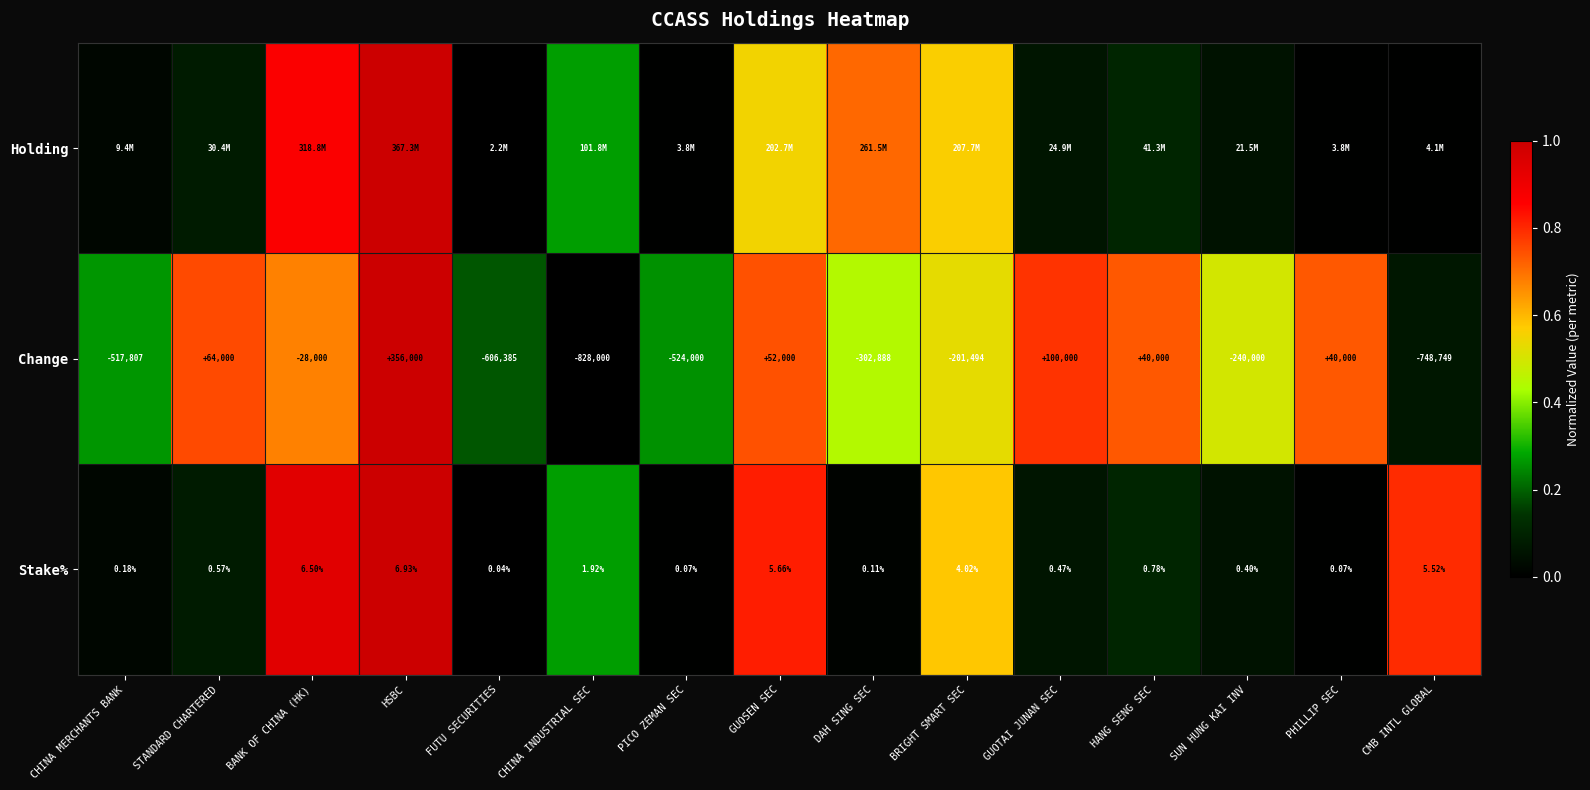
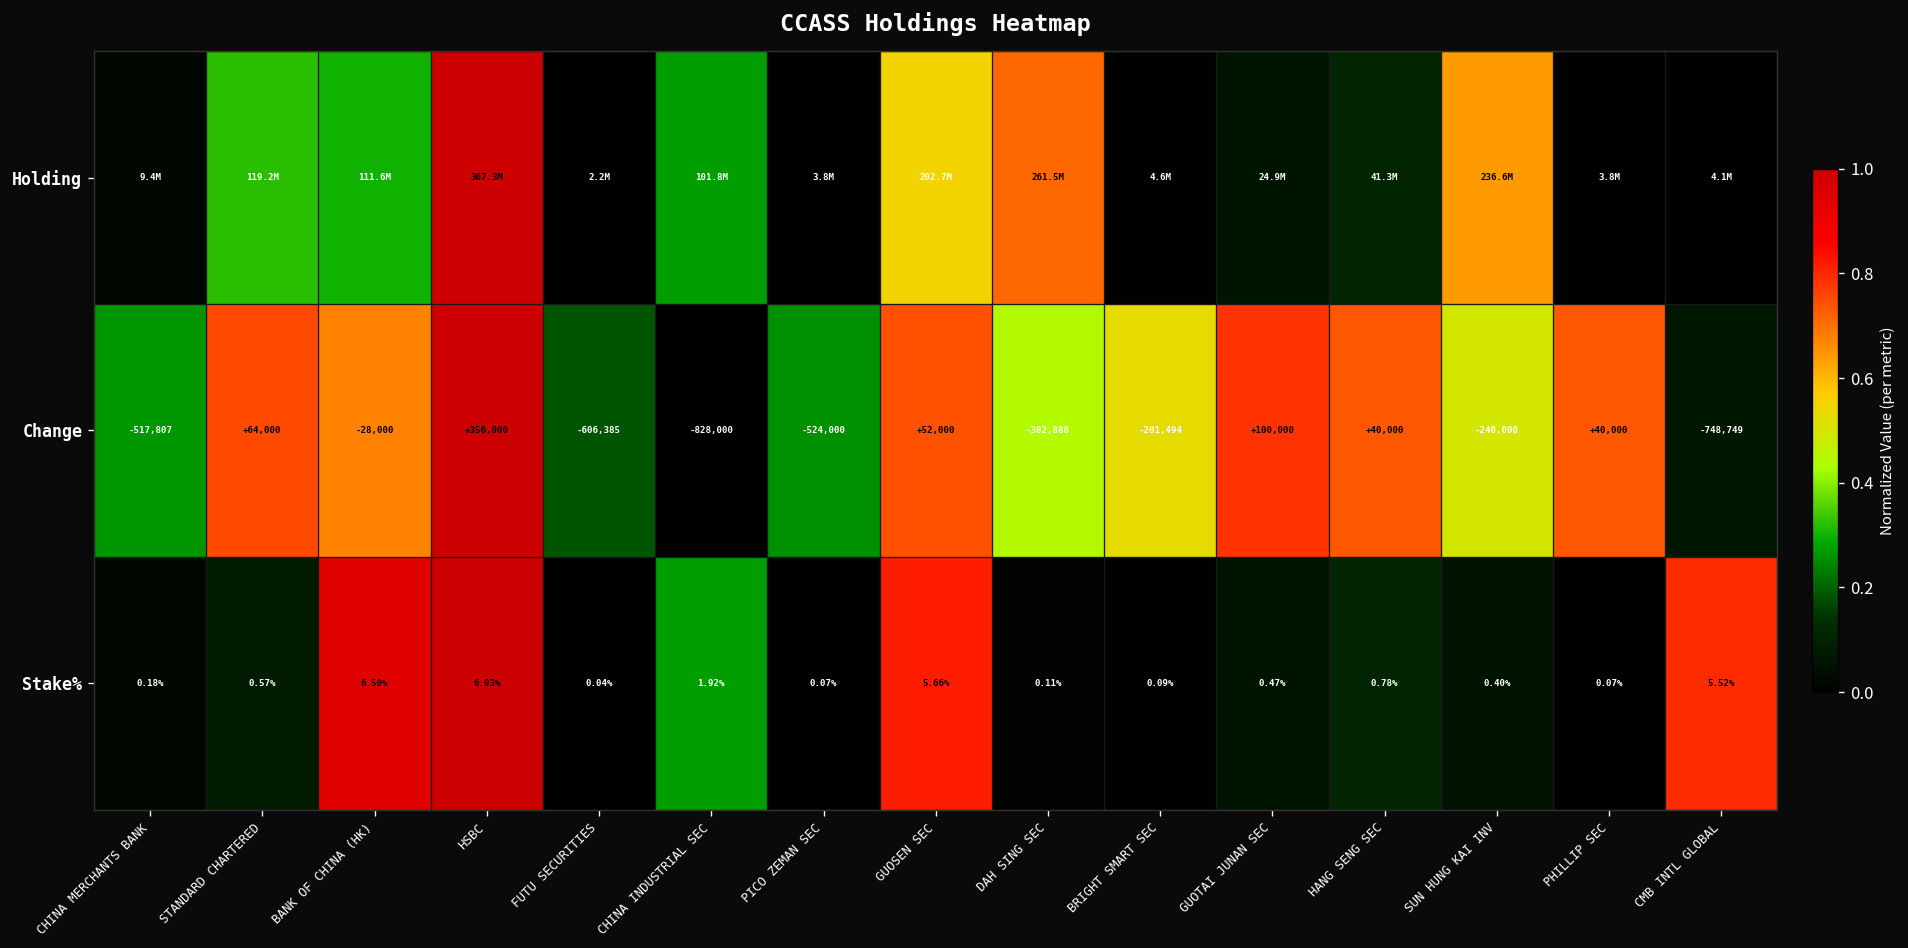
Holding, STANDARD CHARTERED: 30.4M -> 119.2M
Holding, BANK OF CHINA (HK): 318.8M -> 111.6M
Holding, BRIGHT SMART SEC: 207.7M -> 4.6M
Holding, SUN HUNG KAI INV: 21.5M -> 236.6M
Stake%, BRIGHT SMART SEC: 4.02% -> 0.09%
